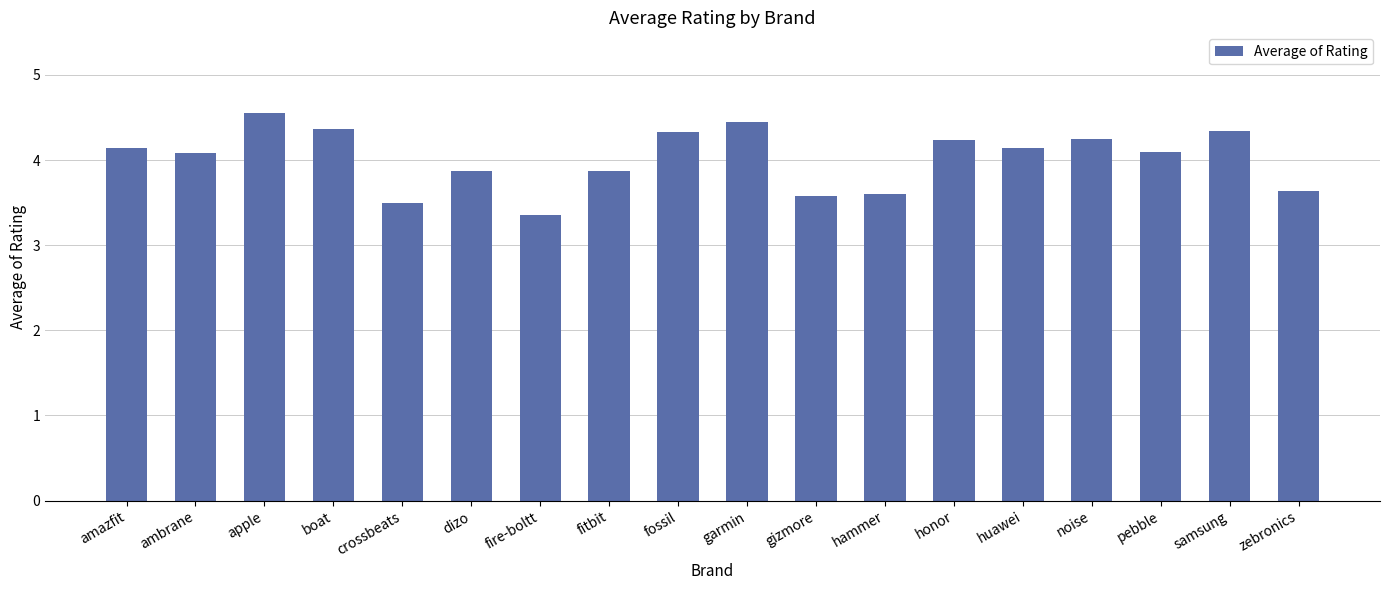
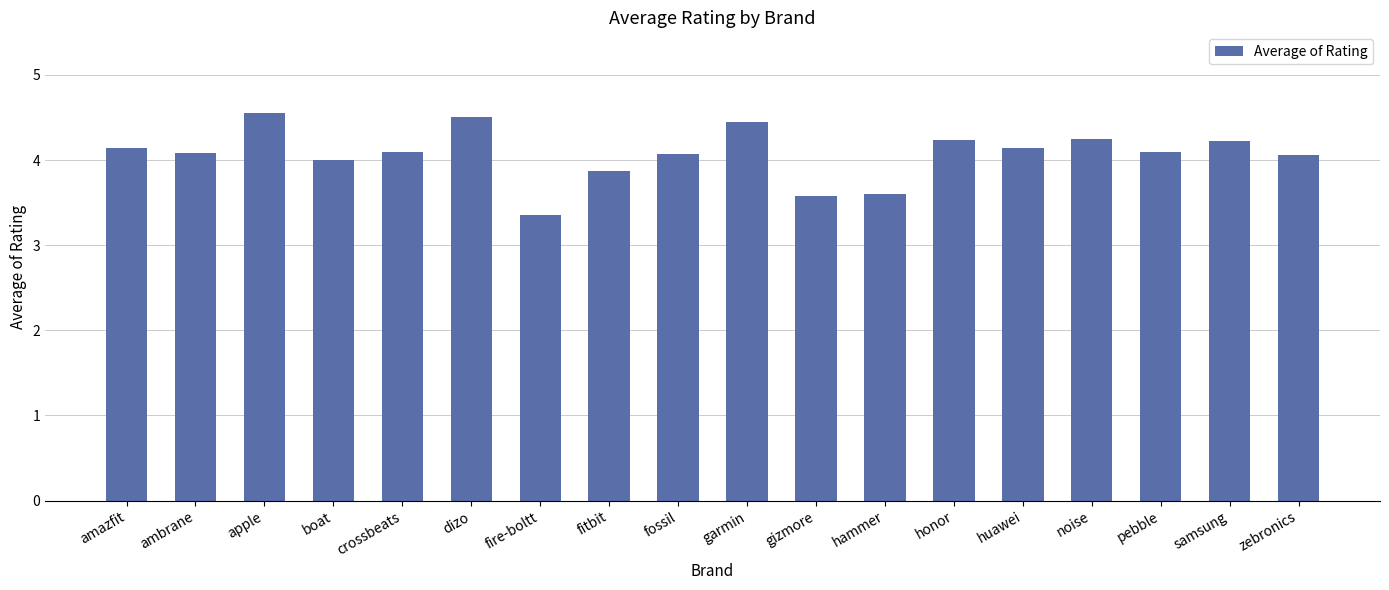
boat: 4.4 -> 4.0
crossbeats: 3.5 -> 4.1
dizo: 3.9 -> 4.5
fossil: 4.3 -> 4.1
samsung: 4.3 -> 4.2
zebronics: 3.6 -> 4.1
